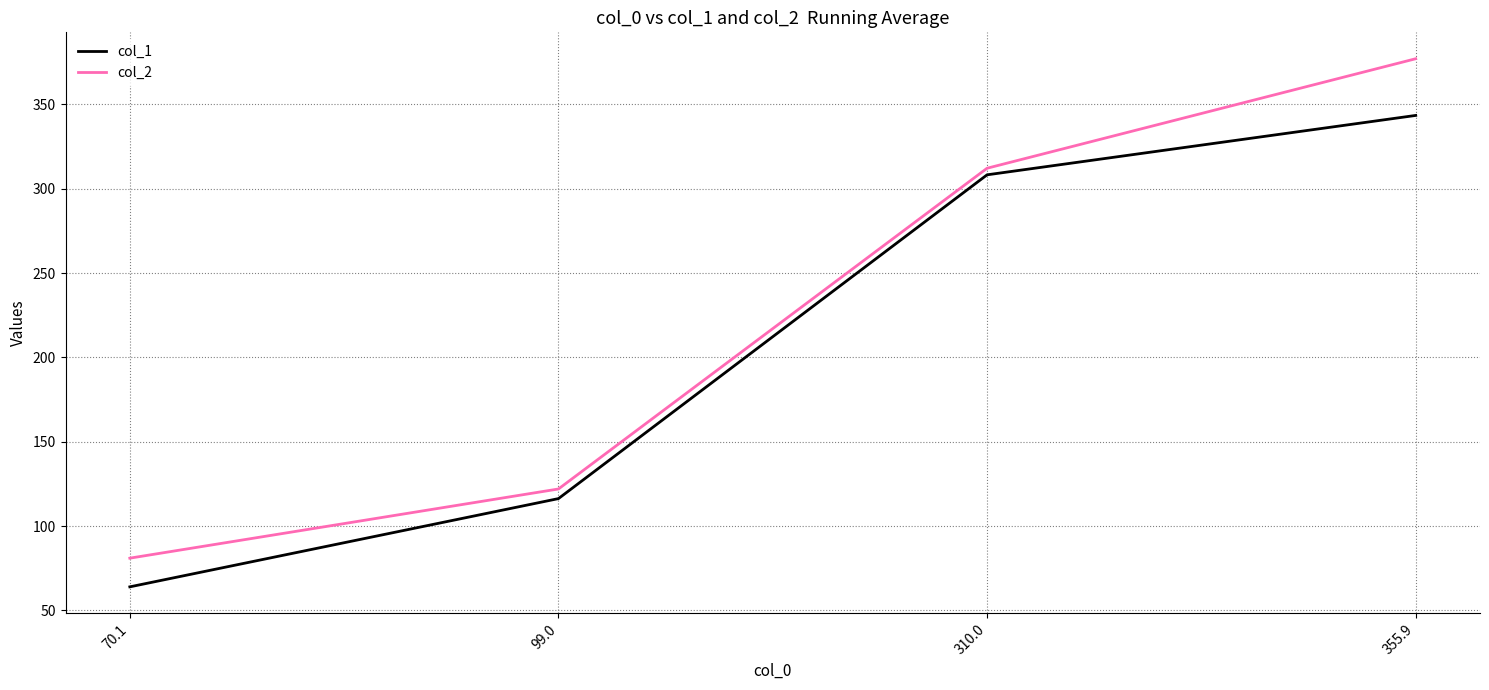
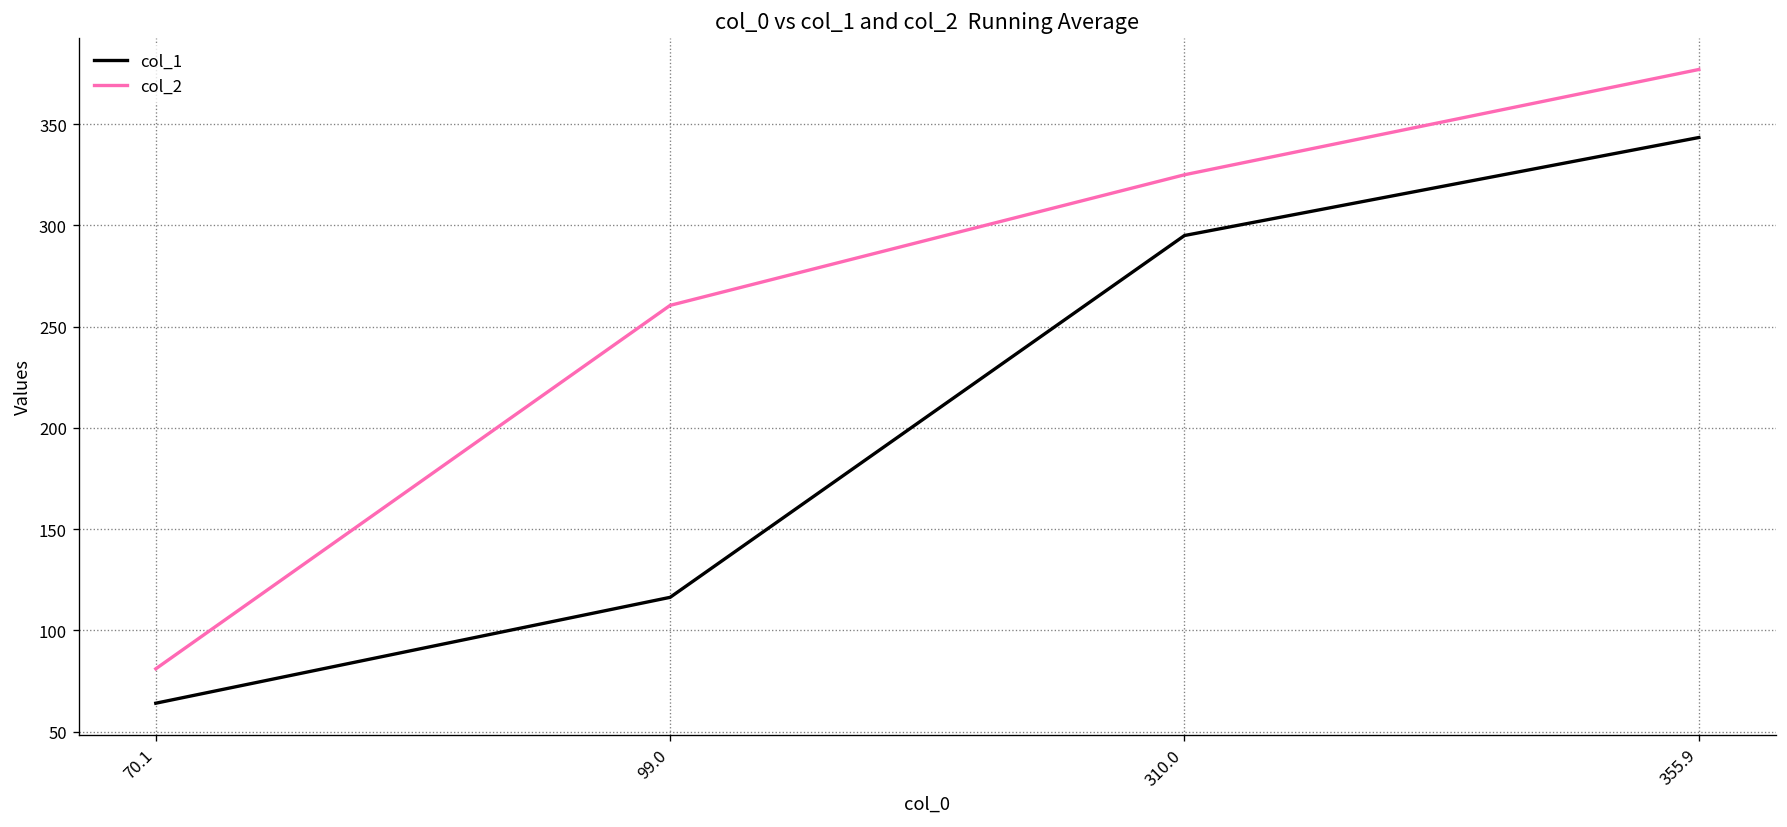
col_2, 99.0: 122 -> 261
col_1, 310.0: 308 -> 295
col_2, 310.0: 312 -> 325
